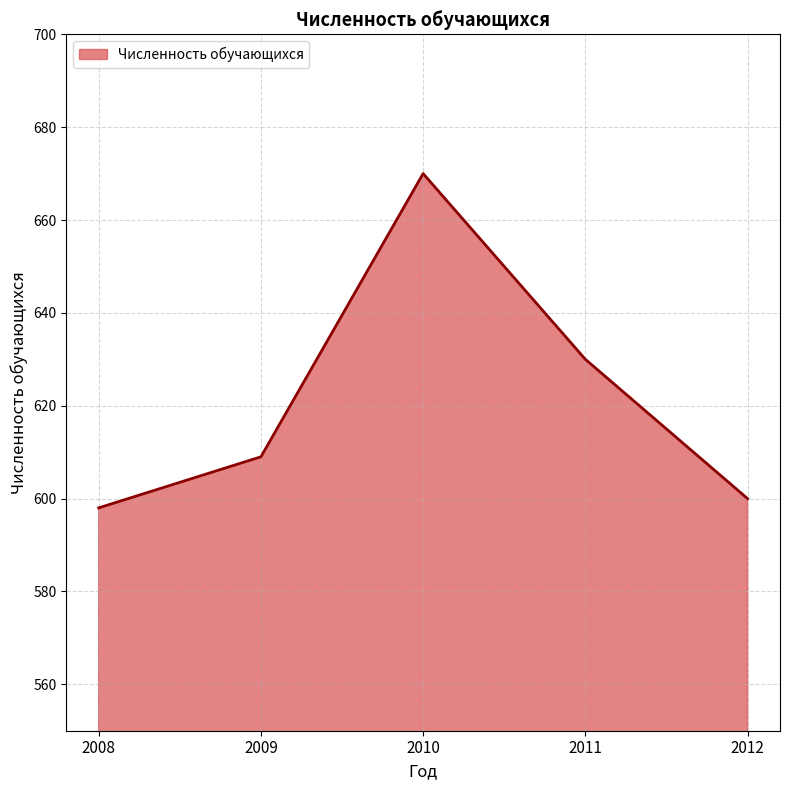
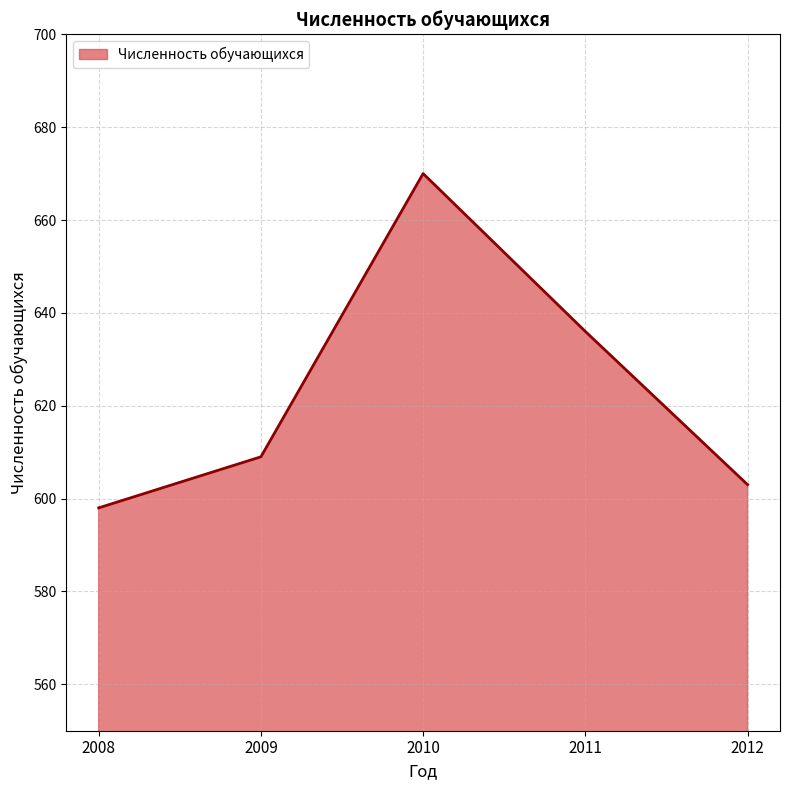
2011: 630 -> 636
2012: 600 -> 603
